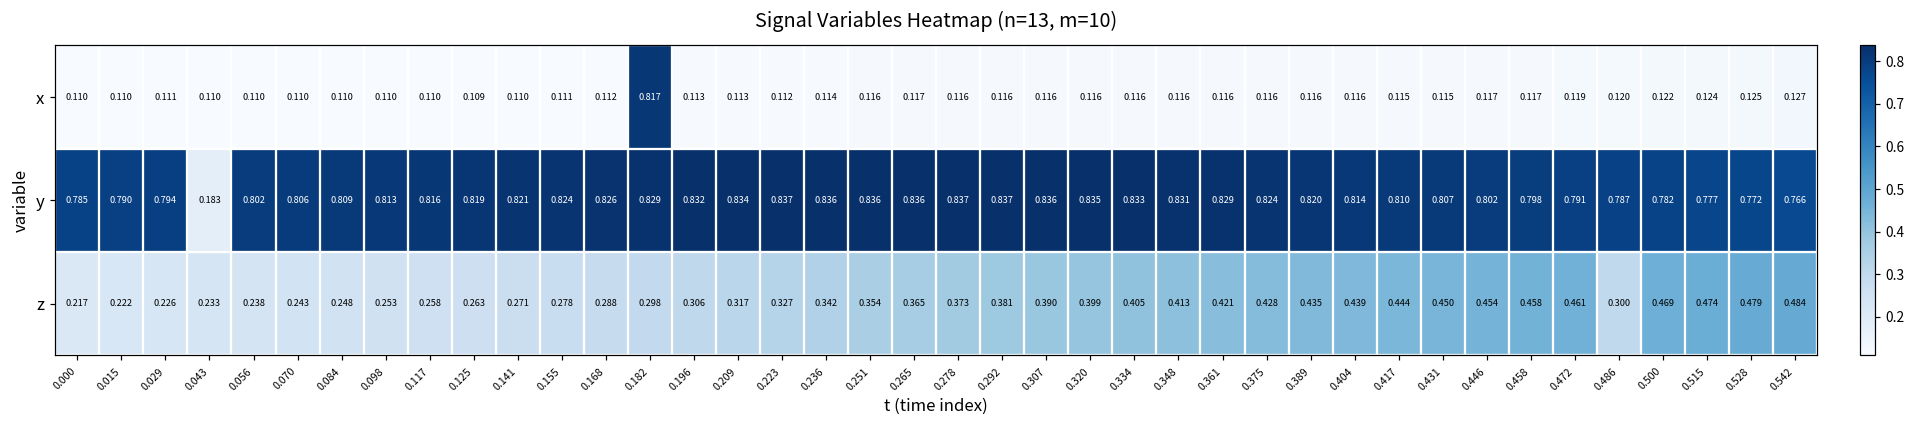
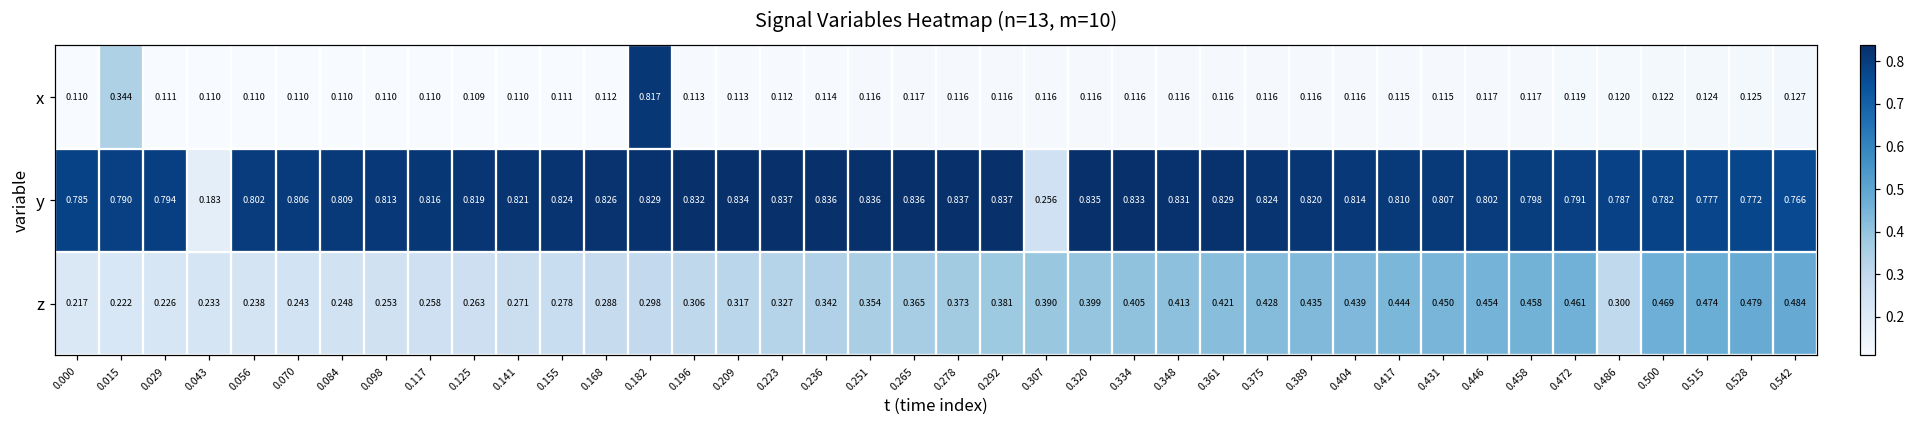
x, 0.015: 0.110 -> 0.344
y, 0.307: 0.836 -> 0.256
